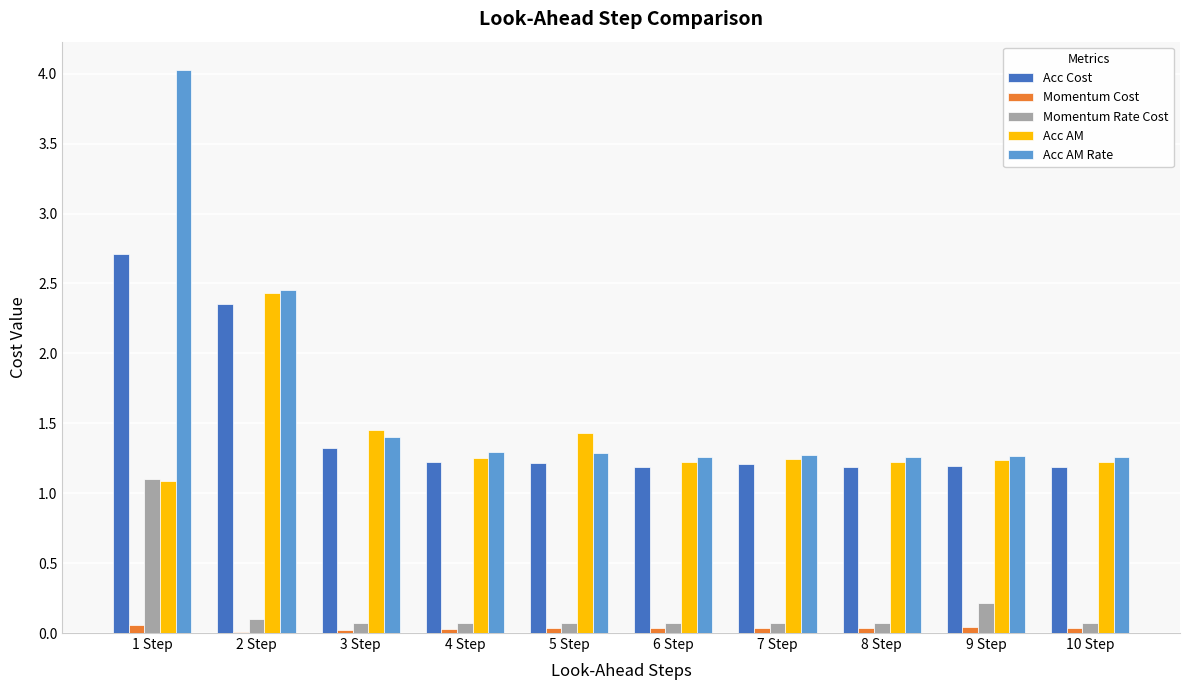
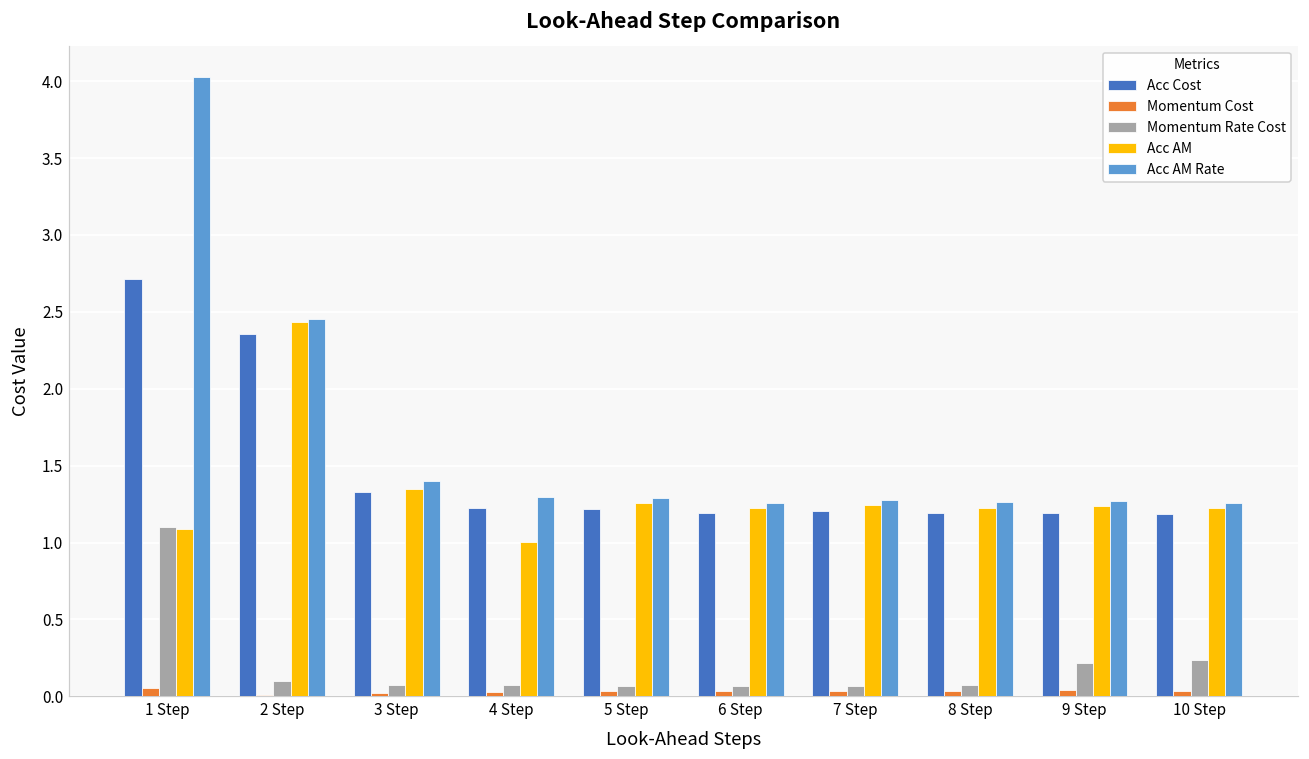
Acc AM, 3 Step: 1.45 -> 1.35
Acc AM, 4 Step: 1.25 -> 1.00
Acc AM, 5 Step: 1.43 -> 1.25
Momentum Rate Cost, 10 Step: 0.07 -> 0.23
